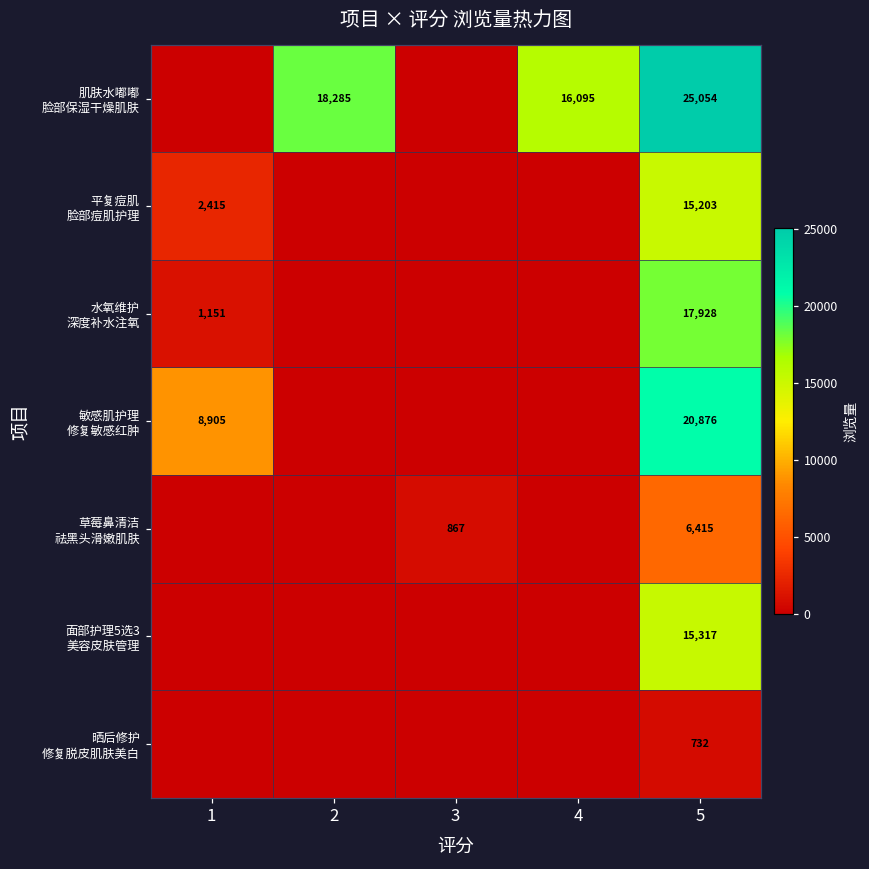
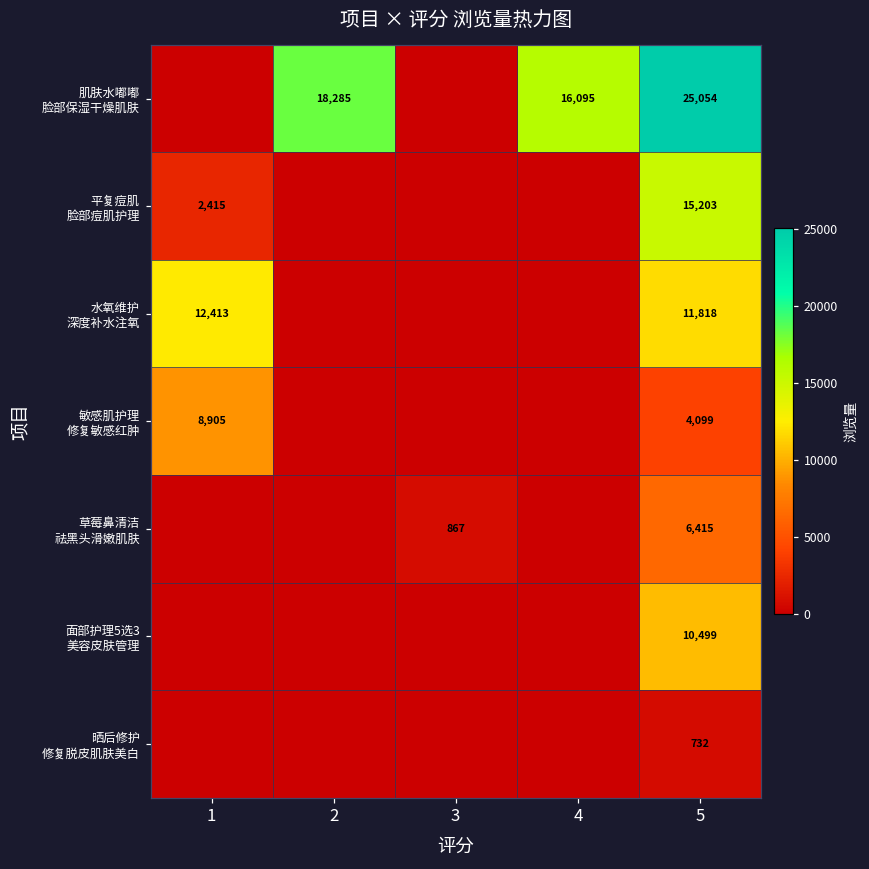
水氧维护 深度补水注氧, 1: 1,151 -> 12,413
水氧维护 深度补水注氧, 5: 17,928 -> 11,818
敏感肌护理 修复敏感红肿, 5: 20,876 -> 4,099
面部护理5选3 美容皮肤管理, 5: 15,317 -> 10,499
